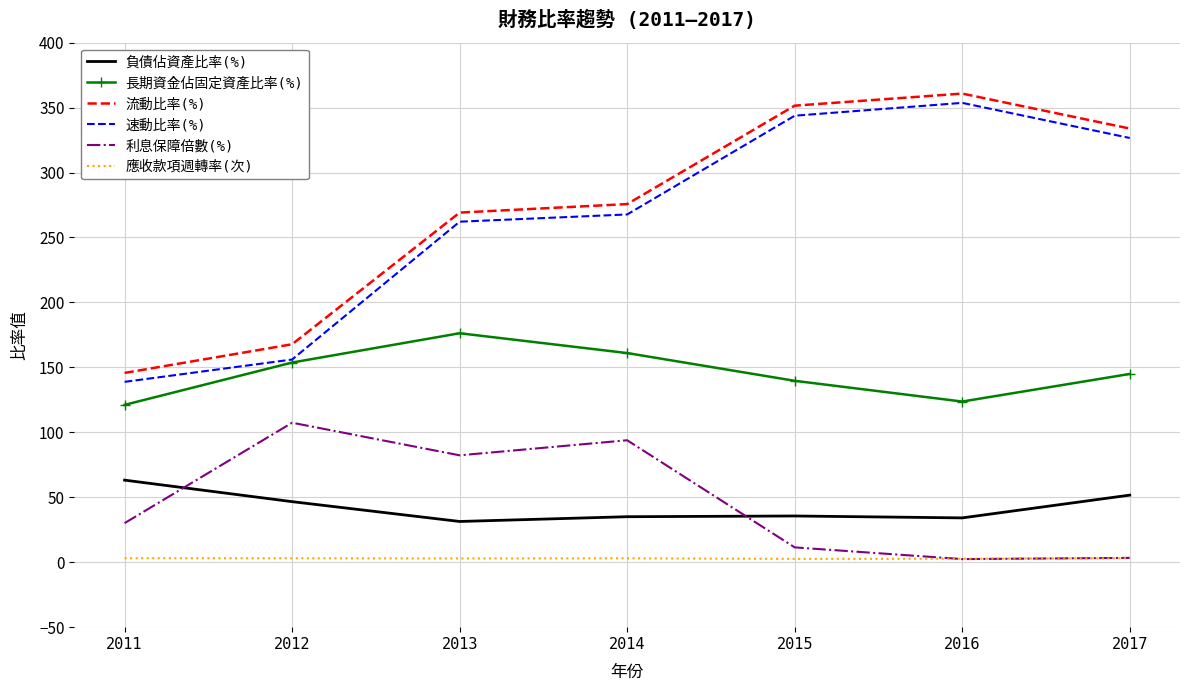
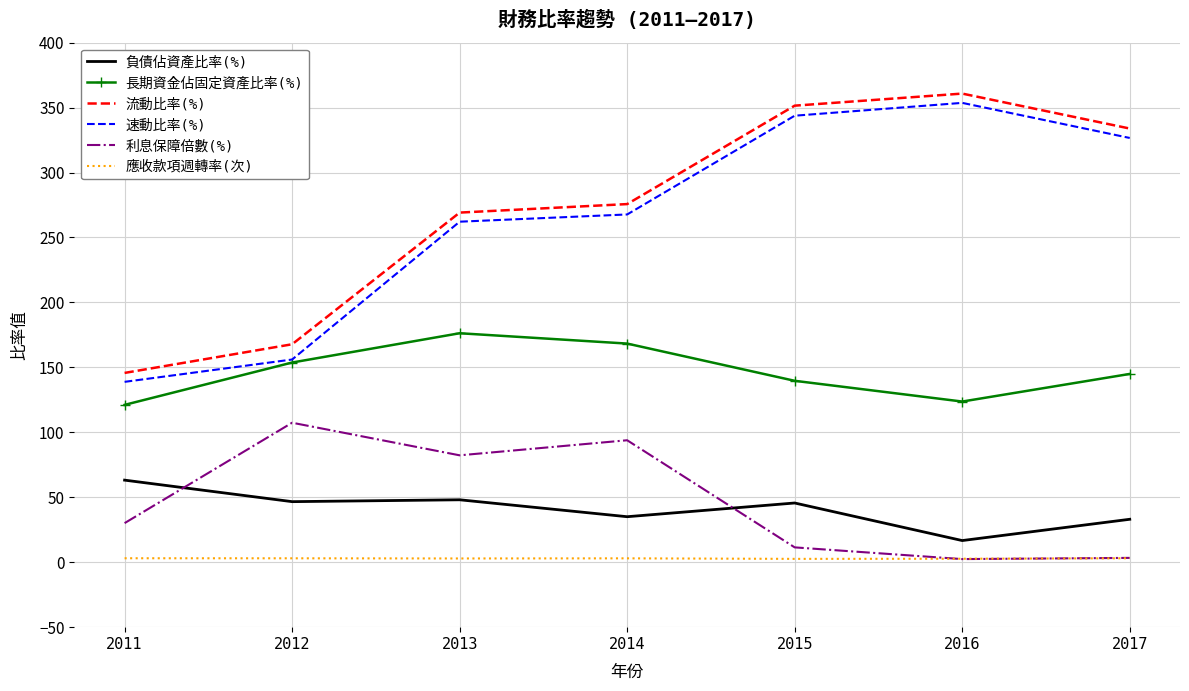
負債佔資產比率(%), 2013: 31 -> 48
長期資金佔固定資產比率(%), 2014: 161 -> 168
負債佔資產比率(%), 2015: 36 -> 46
負債佔資產比率(%), 2016: 34 -> 17
負債佔資產比率(%), 2017: 52 -> 33
